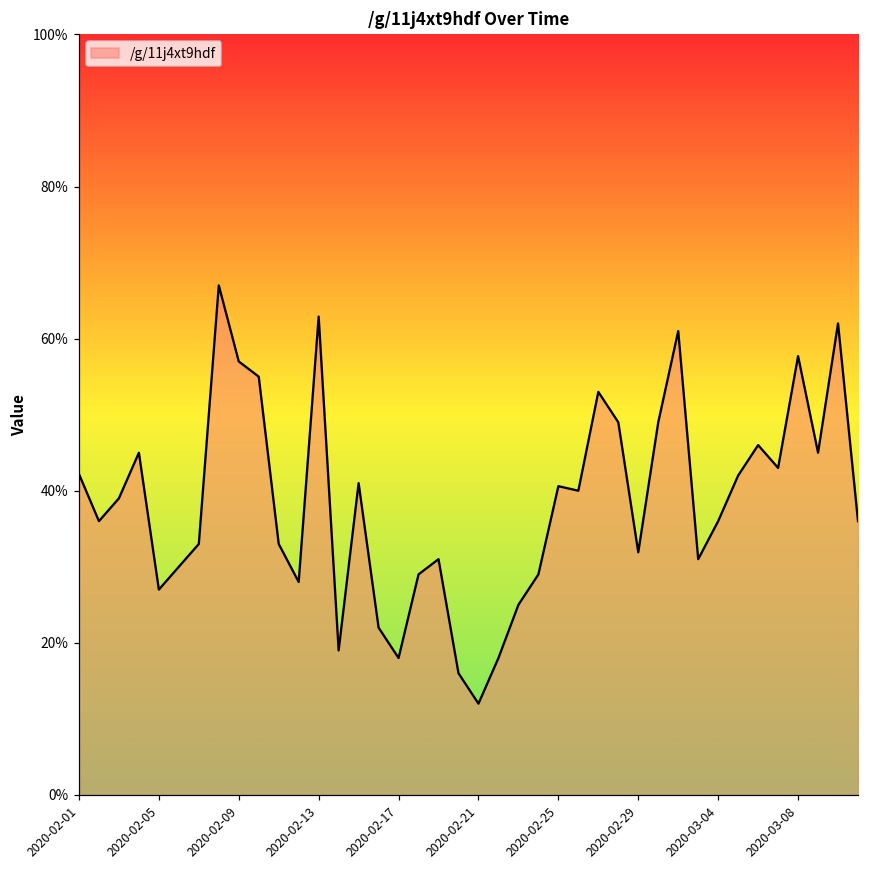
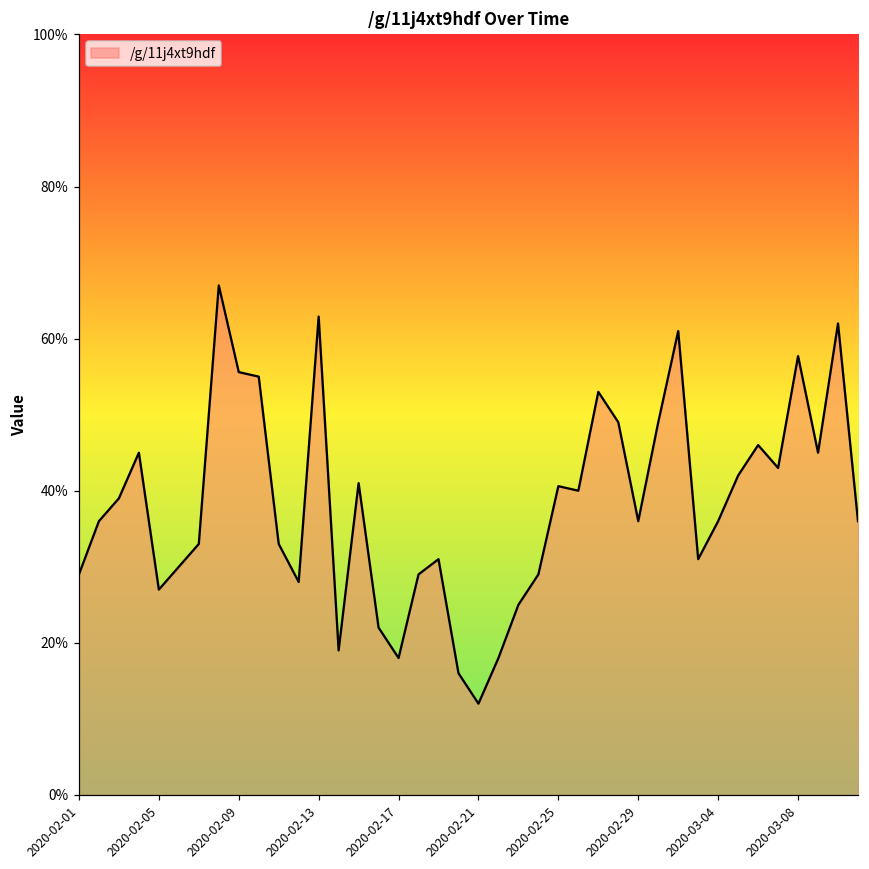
2020-02-01: 42% -> 29%
2020-02-09: 57% -> 56%
2020-02-29: 32% -> 36%
